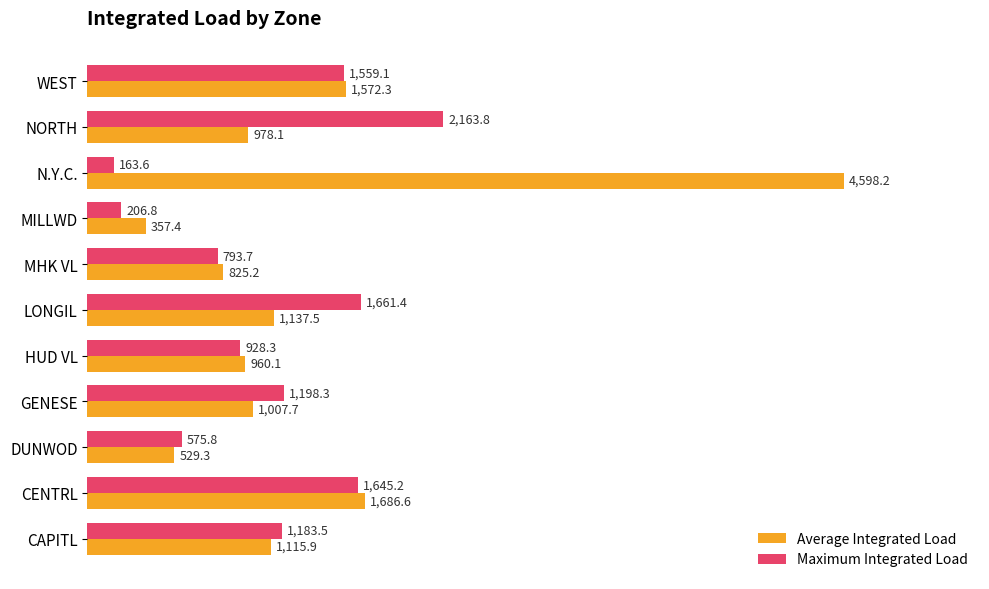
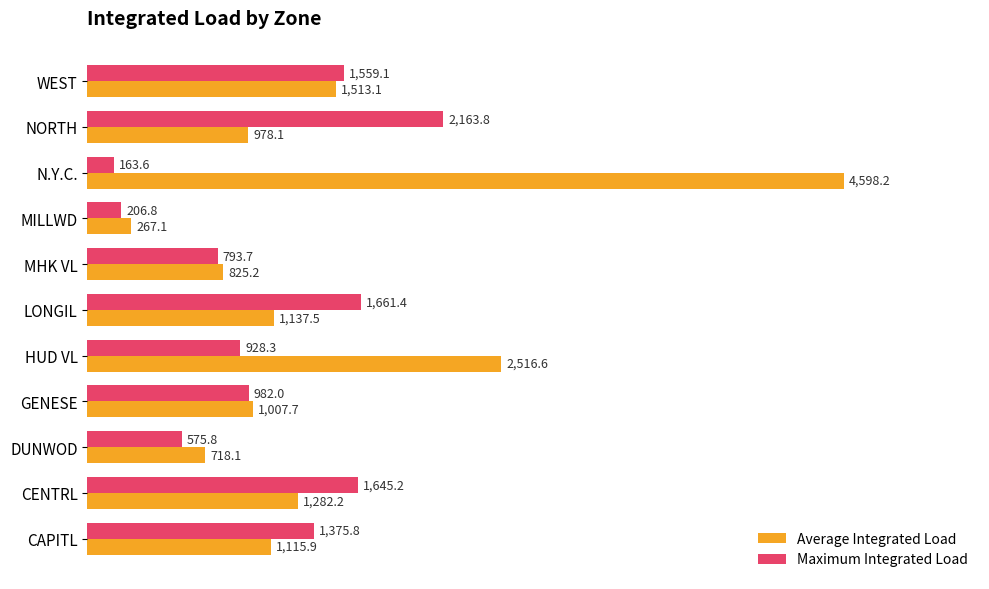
Average Integrated Load, WEST: 1,572.3 -> 1,513.1
Average Integrated Load, MILLWD: 357.4 -> 267.1
Average Integrated Load, HUD VL: 960.1 -> 2,516.6
Maximum Integrated Load, GENESE: 1,198.3 -> 982.0
Average Integrated Load, DUNWOD: 529.3 -> 718.1
Average Integrated Load, CENTRL: 1,686.6 -> 1,282.2
Maximum Integrated Load, CAPITL: 1,183.5 -> 1,375.8
